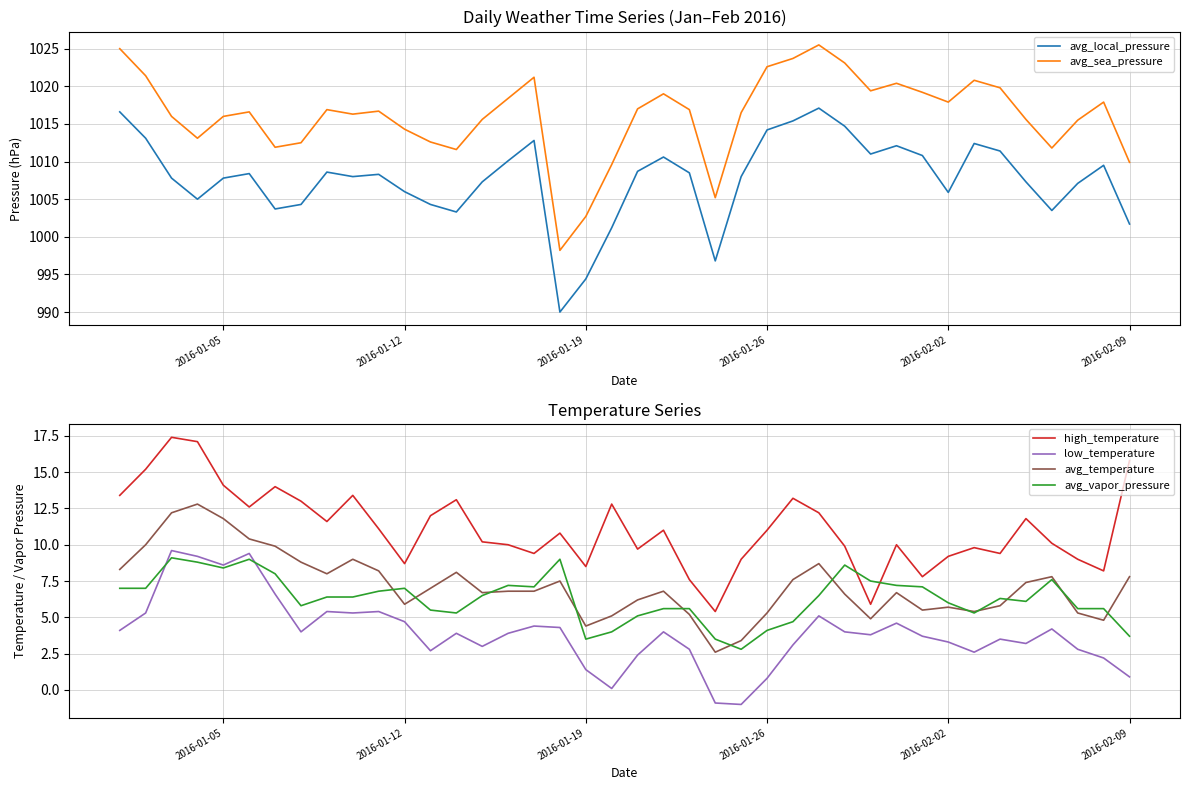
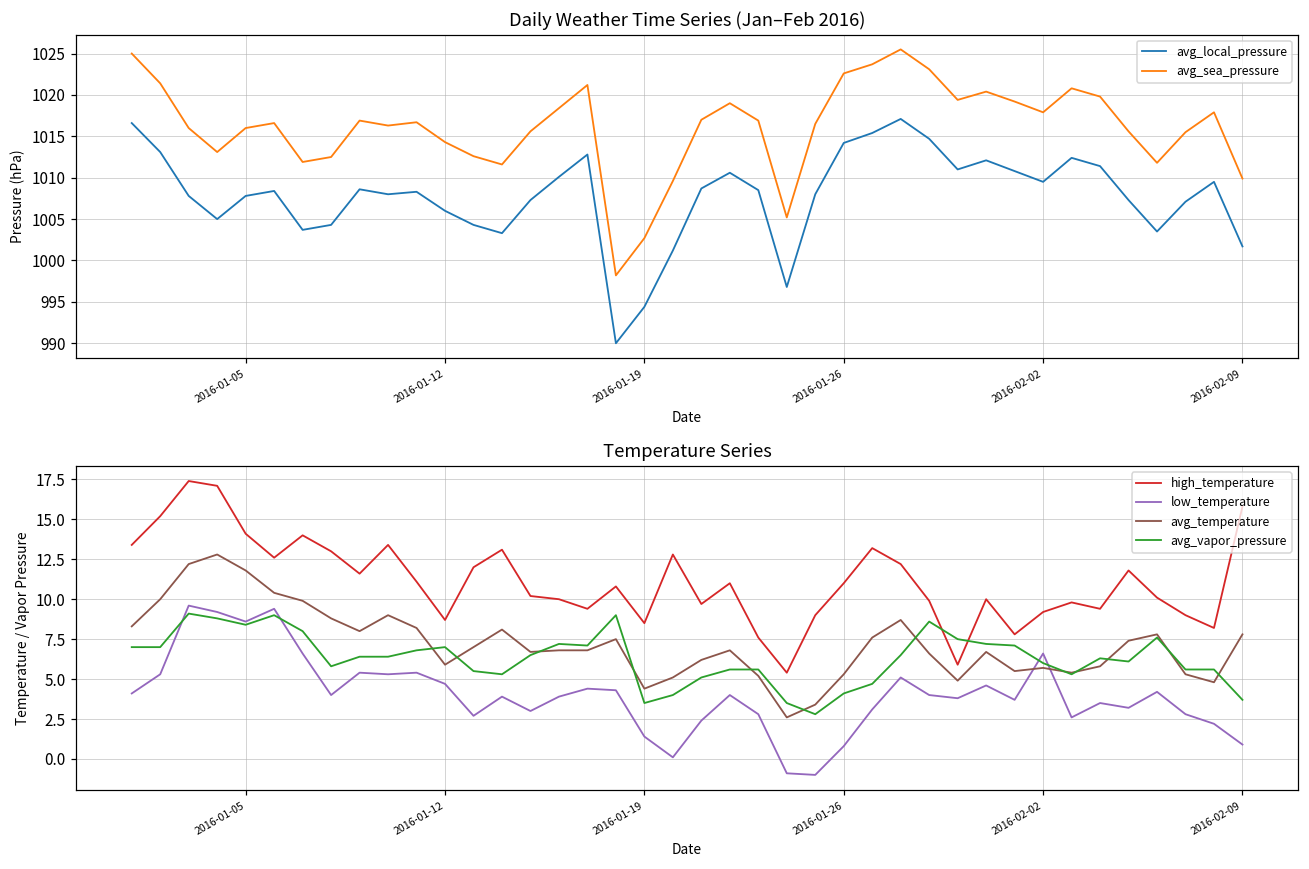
Daily Weather Time Series (Jan–Feb 2016), avg_local_pressure, 2016-02-02: 1006 -> 1010
Temperature Series, low_temperature, 2016-02-02: 3.3 -> 6.6
